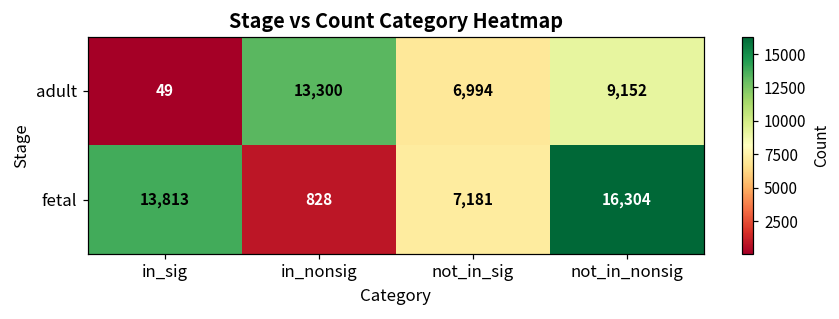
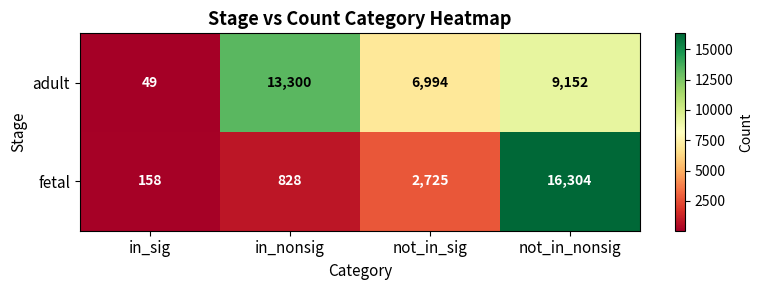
fetal, in_sig: 13,813 -> 158
fetal, not_in_sig: 7,181 -> 2,725
